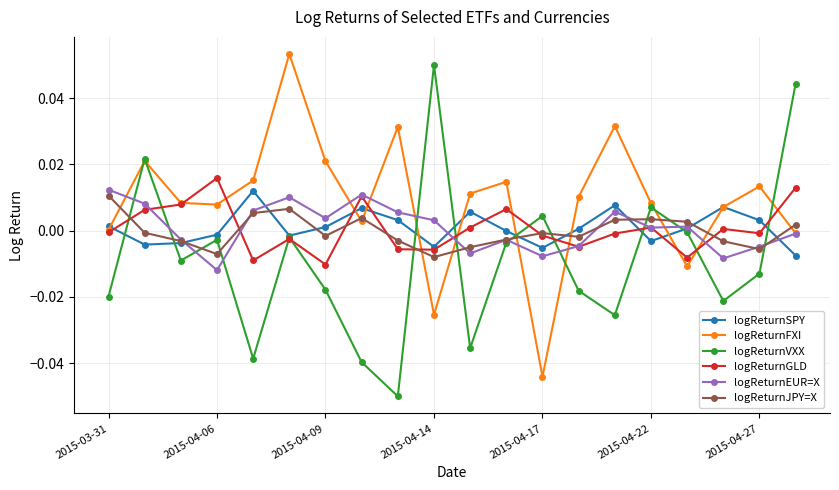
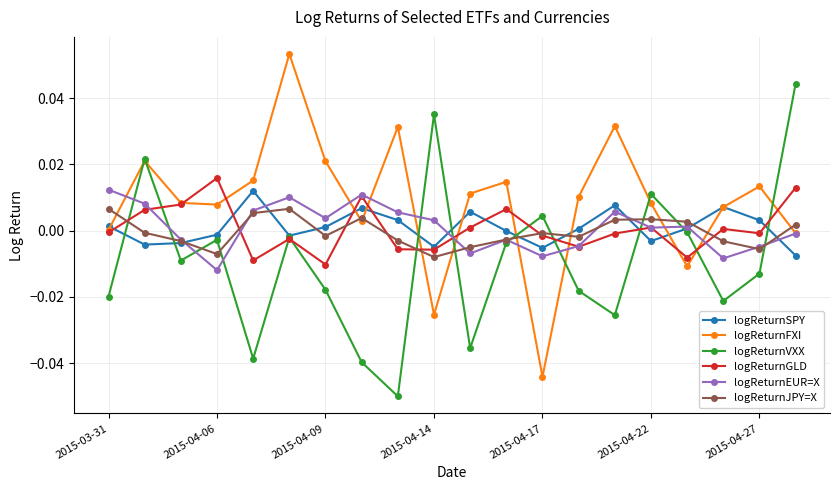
logReturnJPY=X, 2015-03-31: 0.011 -> 0.007
logReturnVXX, 2015-04-14: 0.050 -> 0.035
logReturnVXX, 2015-04-22: 0.007 -> 0.011
